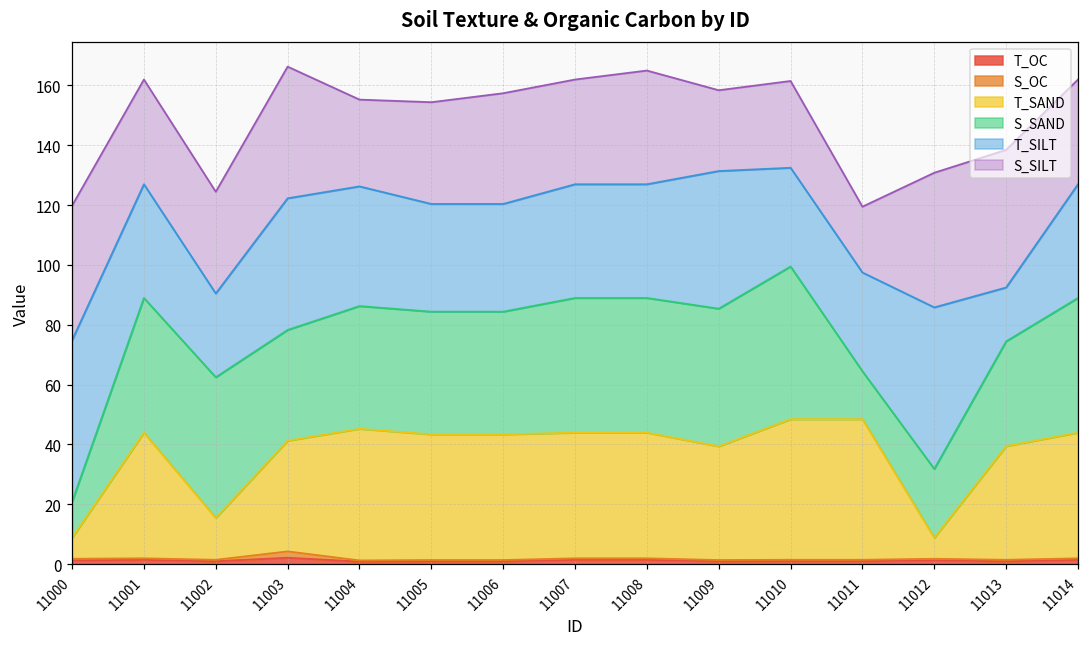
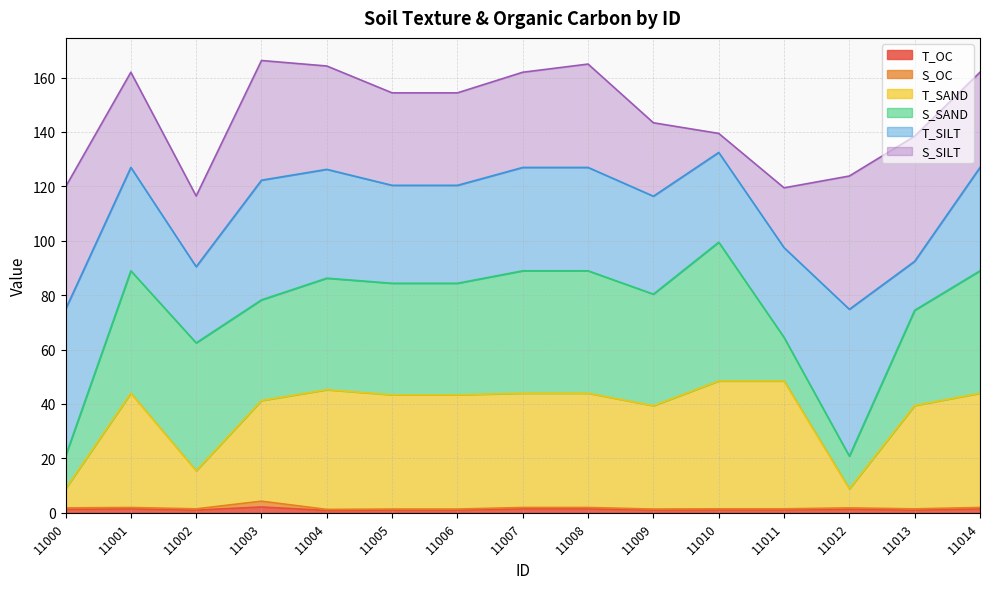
S_SILT, 11002: 34 -> 26
S_SILT, 11004: 29 -> 38
S_SILT, 11006: 37 -> 34
S_SAND, 11009: 46 -> 41
T_SILT, 11009: 46 -> 36
S_SILT, 11010: 29 -> 7
S_SAND, 11012: 23 -> 12
S_SILT, 11012: 45 -> 49
